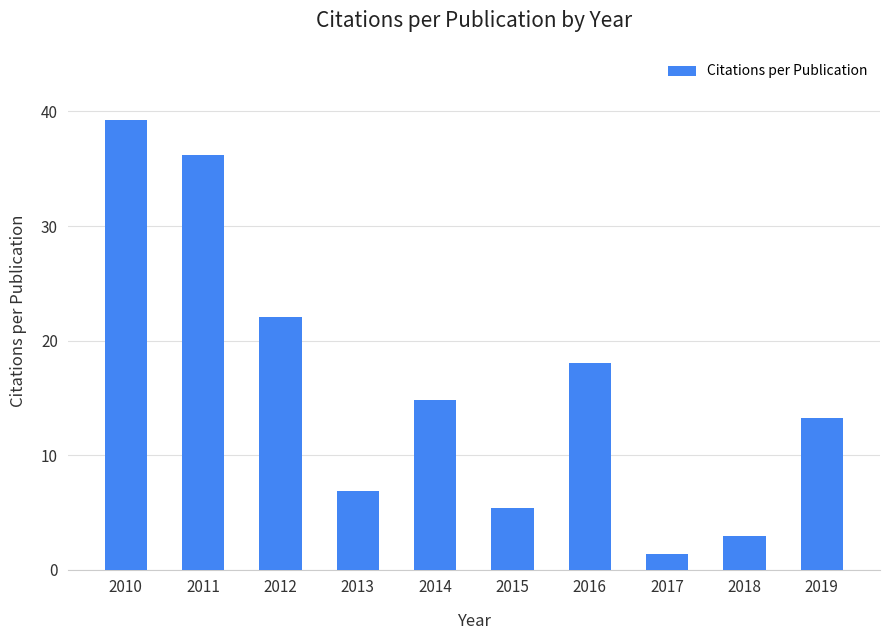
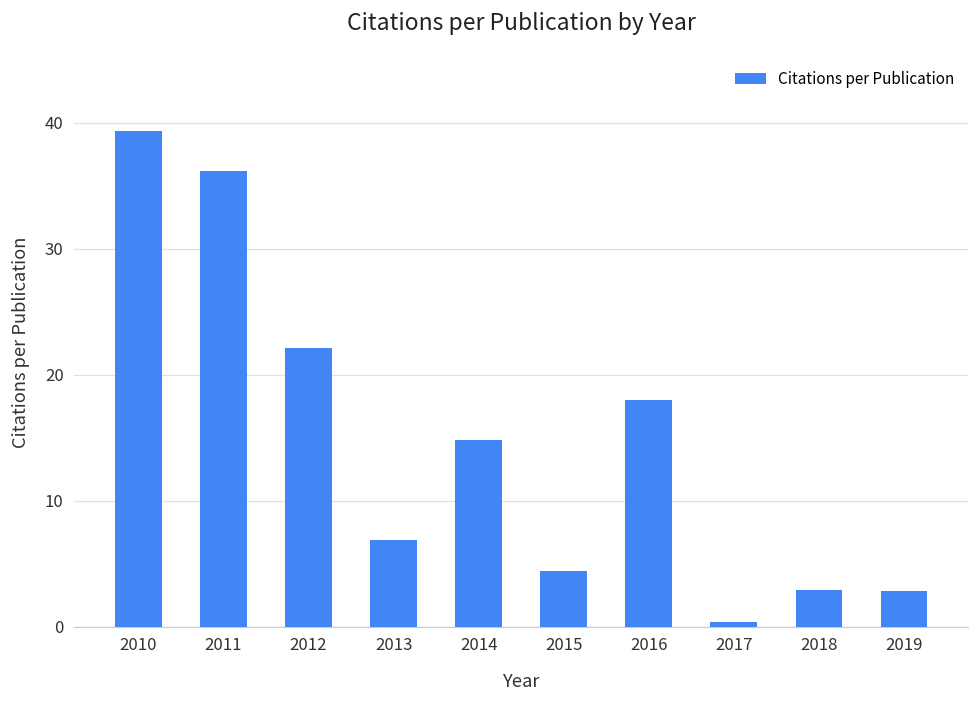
2015: 5.4 -> 4.4
2017: 1.4 -> 0.4
2019: 13.2 -> 2.8
